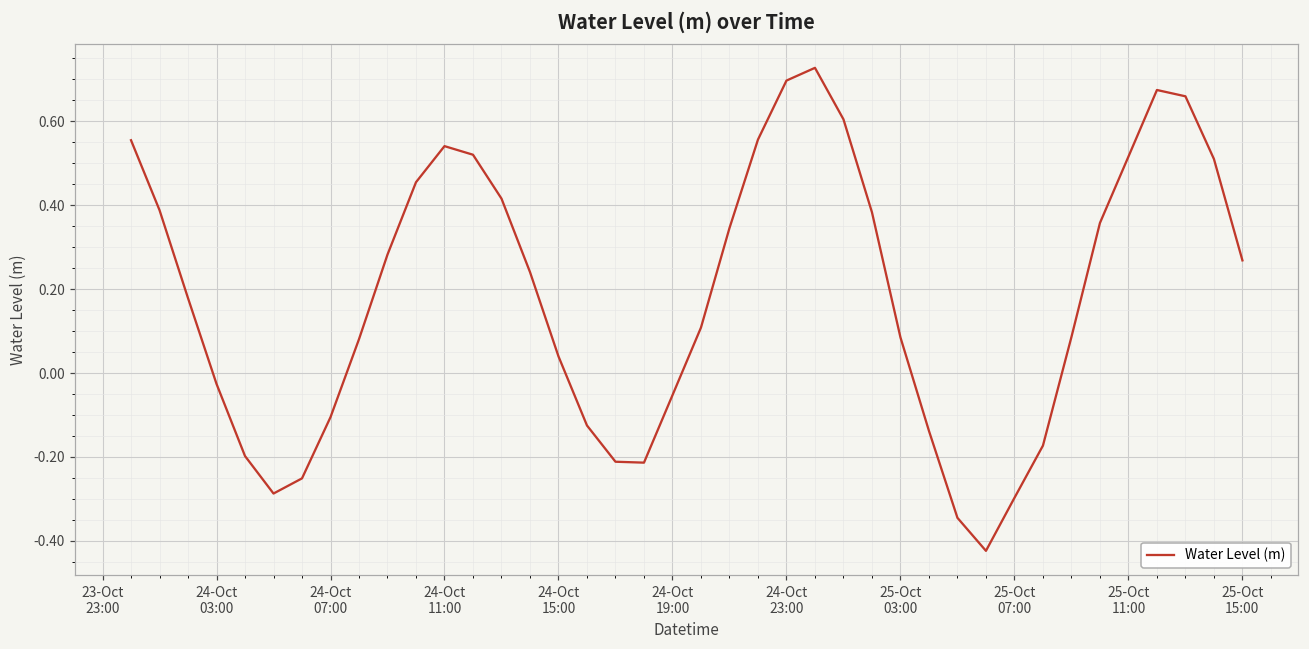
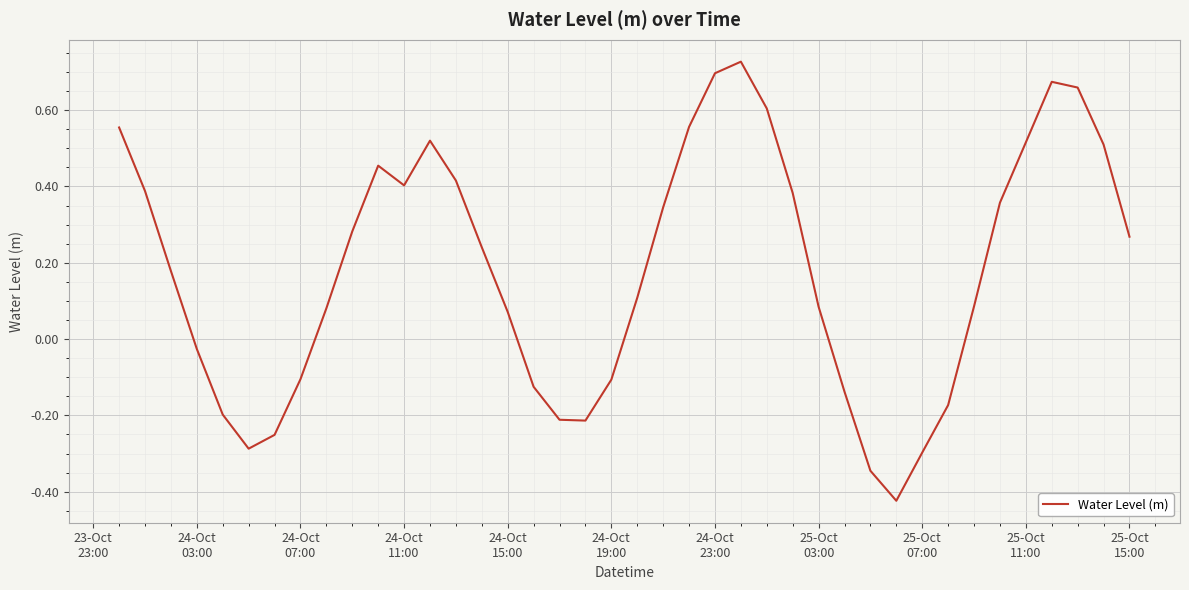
24-Oct 11:00: 0.54 -> 0.40
24-Oct 15:00: 0.04 -> 0.07
24-Oct 19:00: -0.05 -> -0.11
